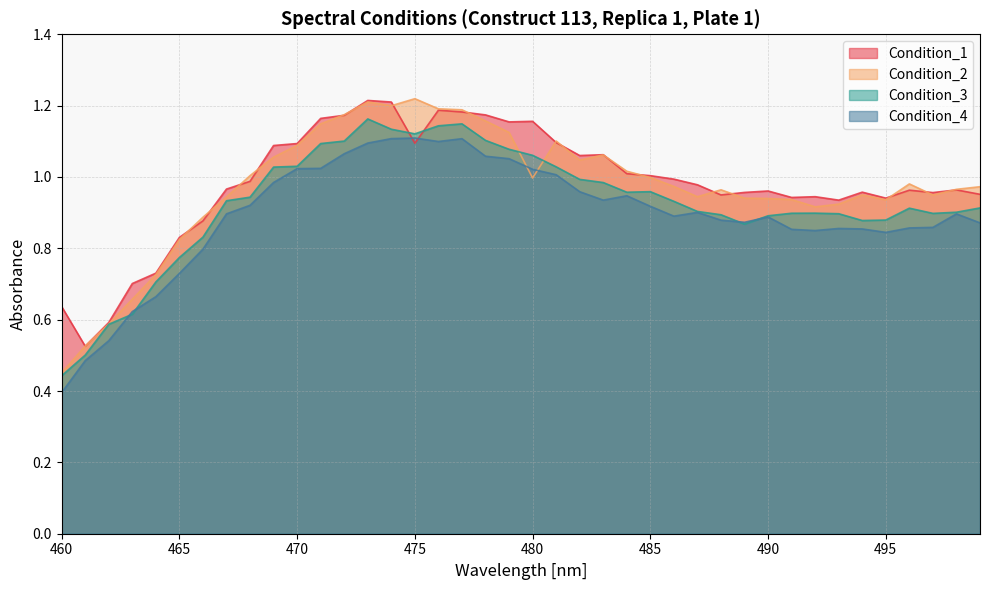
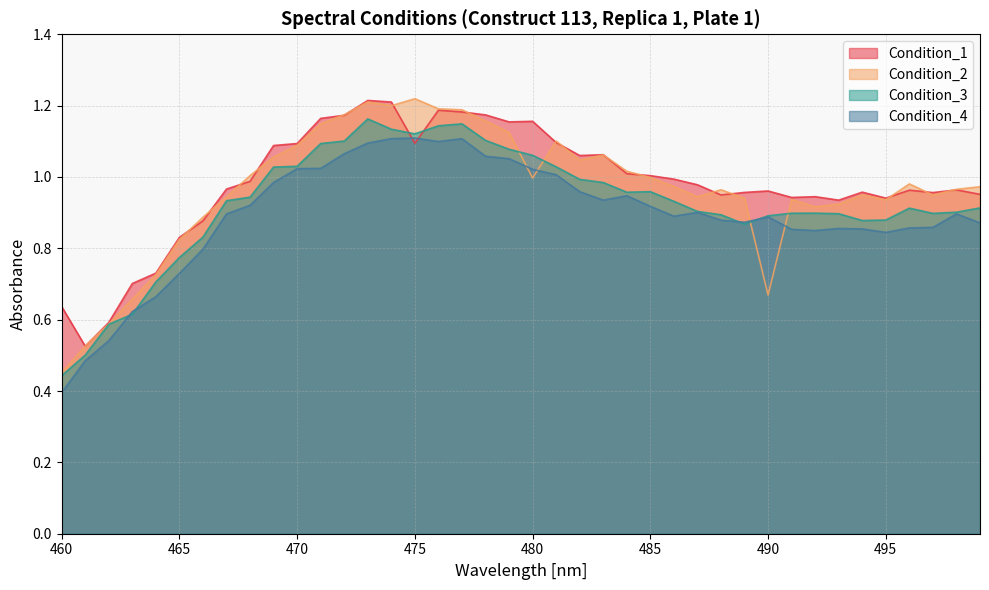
Condition_2, 490: 0.94 -> 0.67
